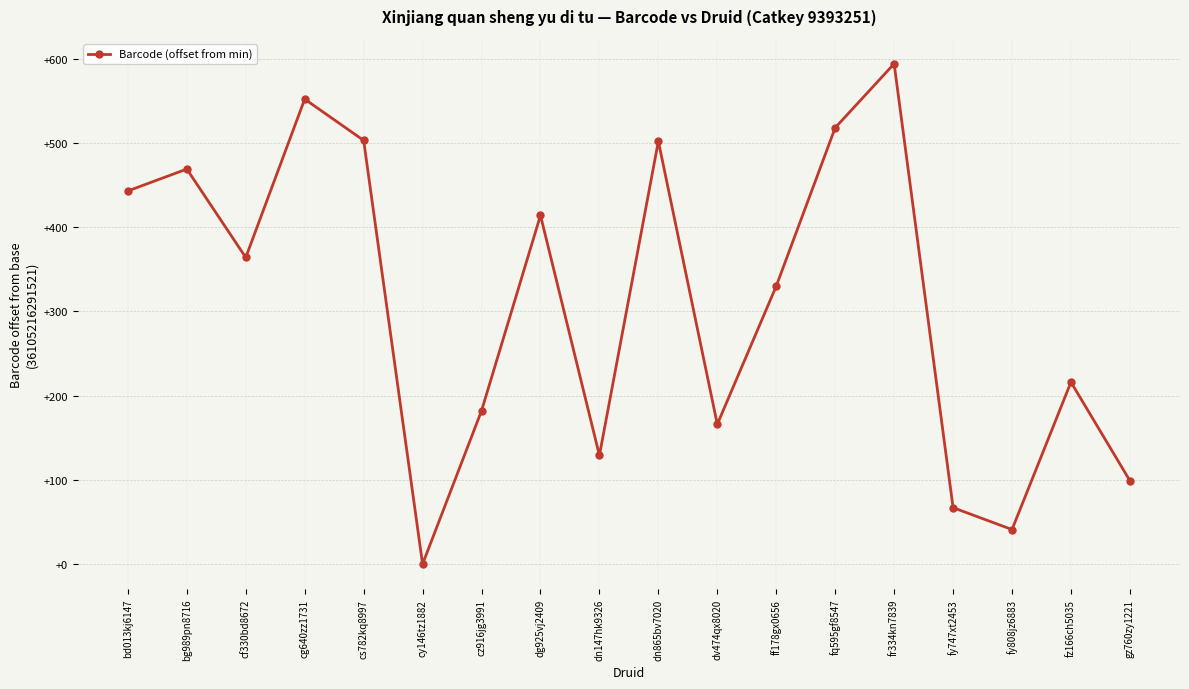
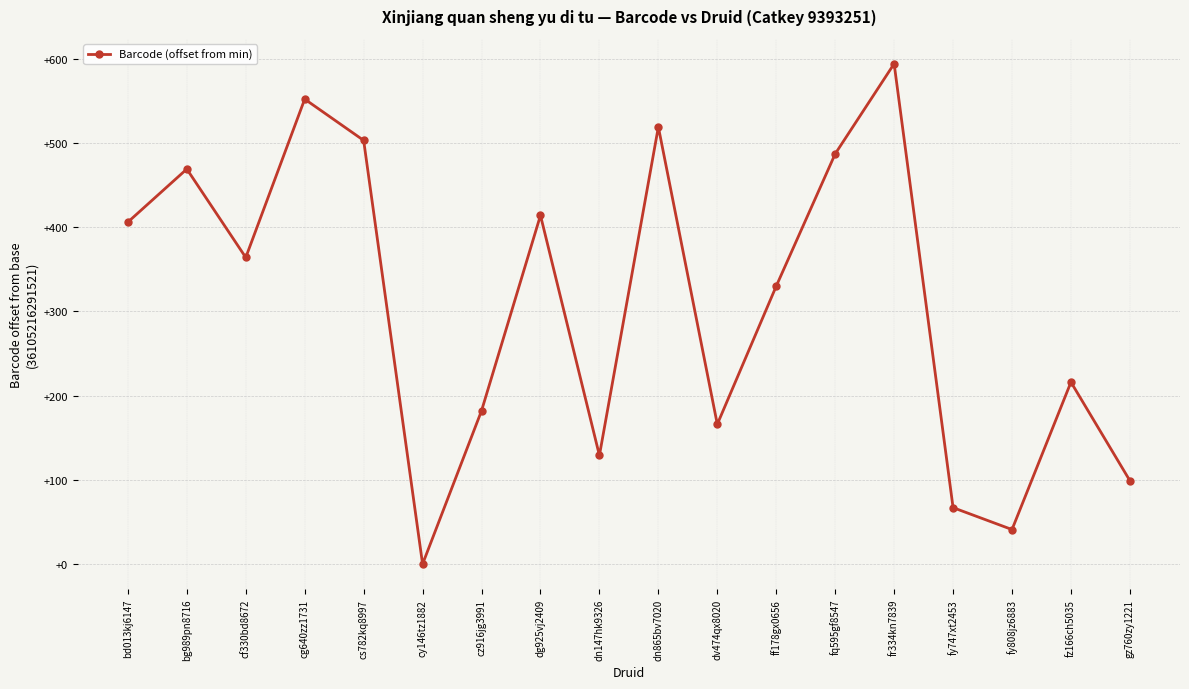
bd013kj6147: +440 -> +410
dn865bv7020: +500 -> +520
fq595gf8547: +520 -> +490
